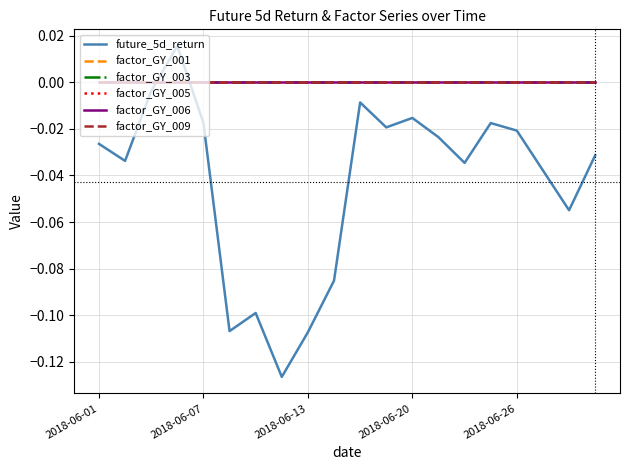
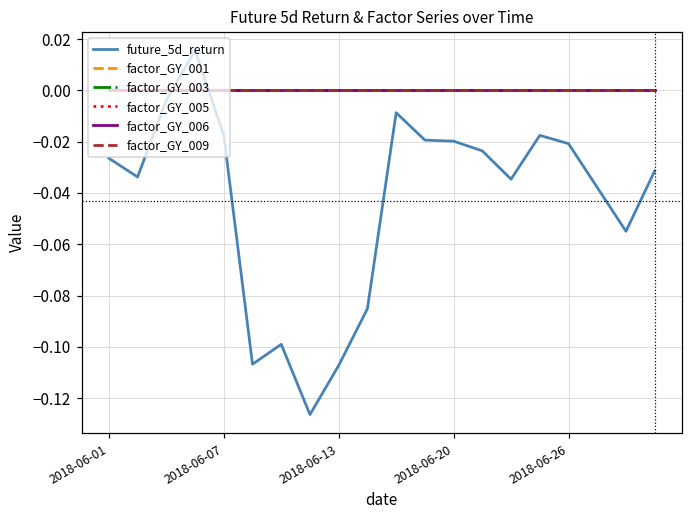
future_5d_return, 2018-06-20: -0.015 -> -0.020
